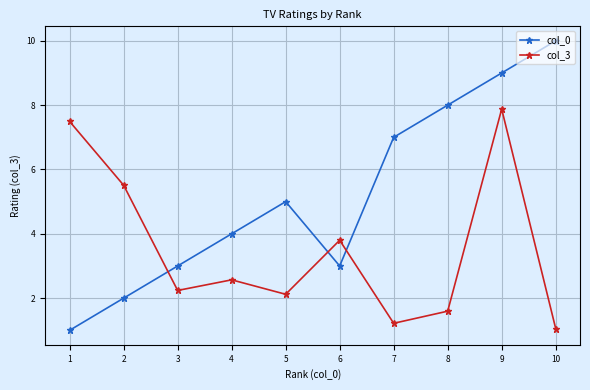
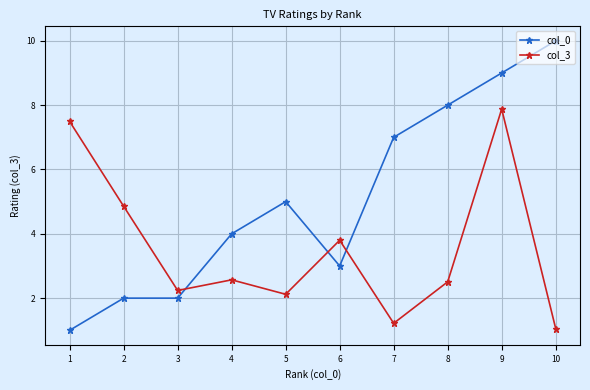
col_3, 2: 5.5 -> 4.9
col_0, 3: 3 -> 2
col_3, 8: 1.6 -> 2.5
